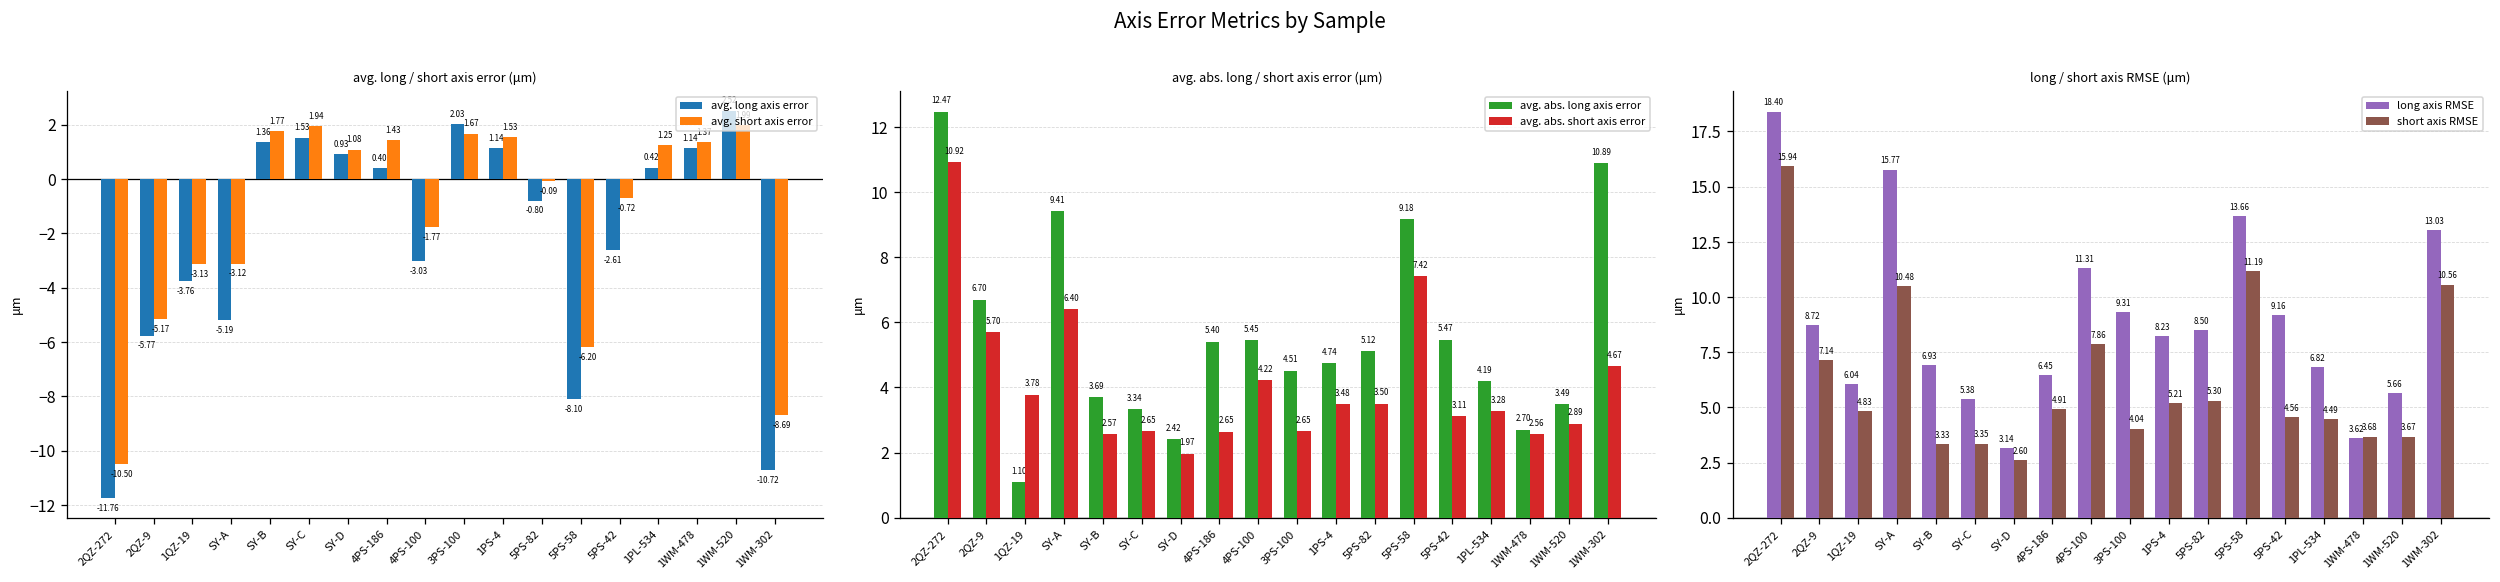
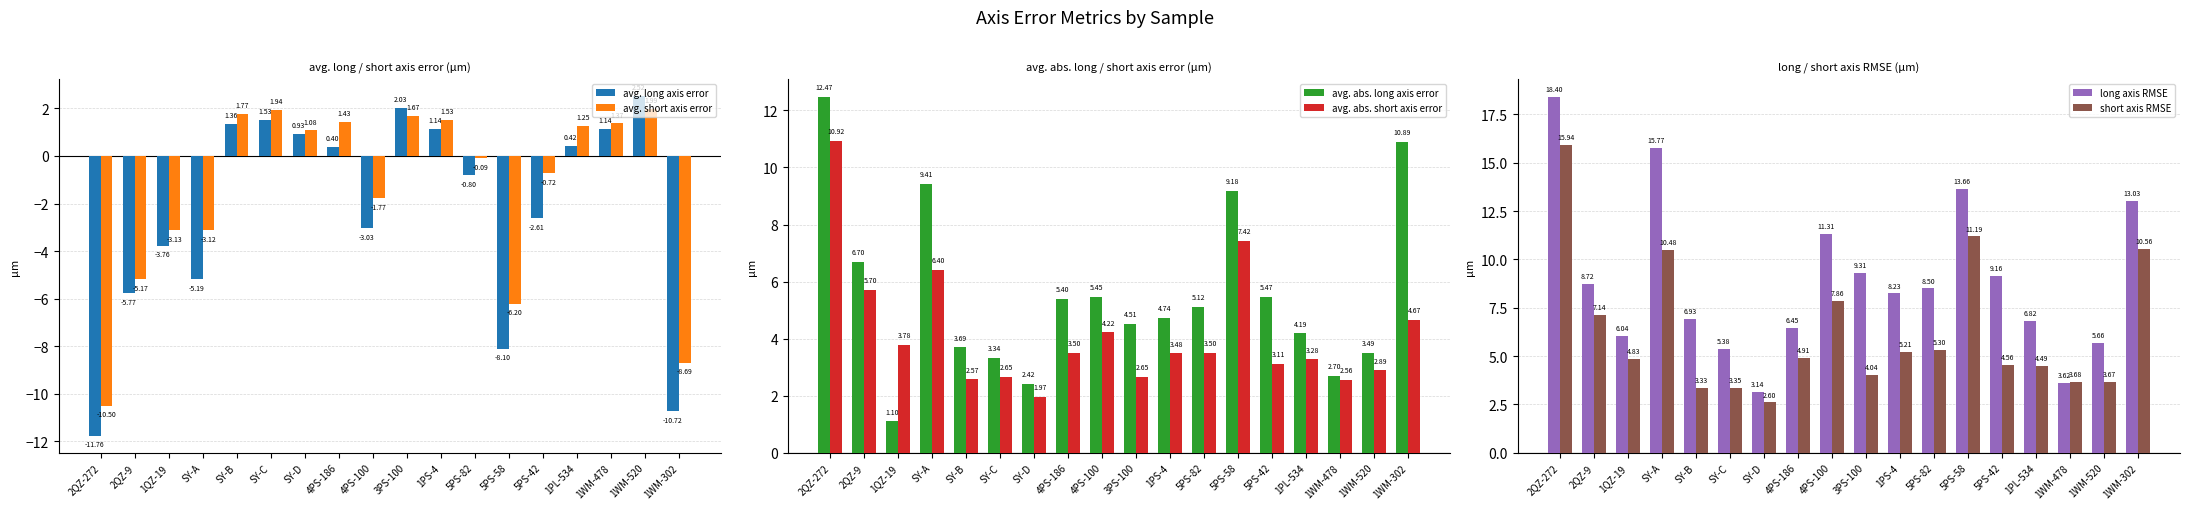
avg. abs. long / short axis error (μm), avg. abs. short axis error, 4PS-186: 2.65 -> 3.50
